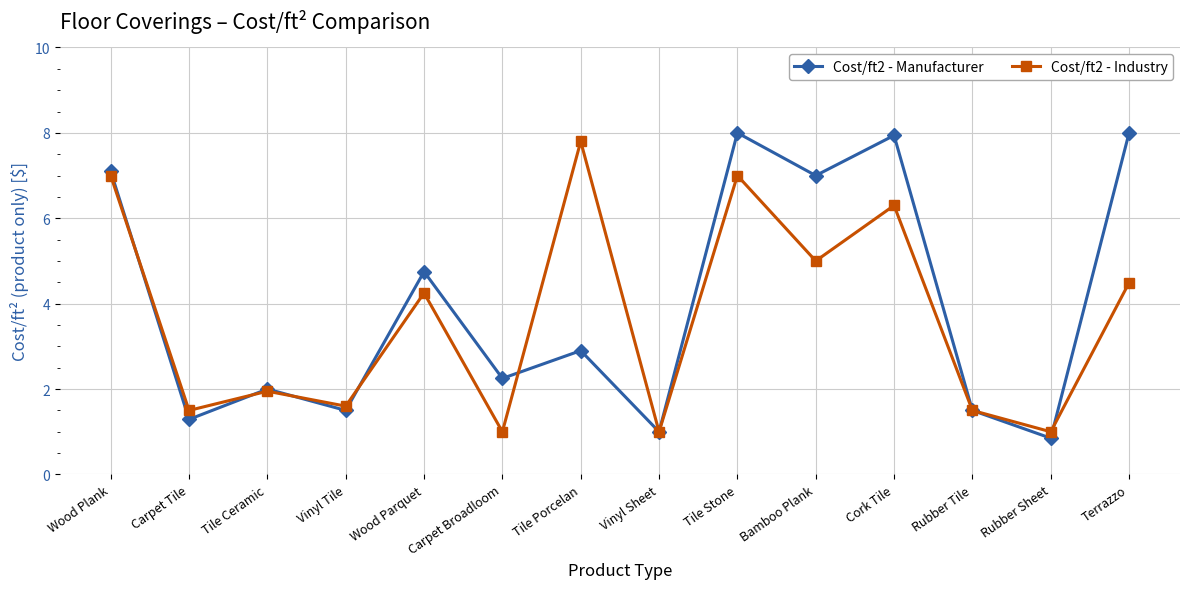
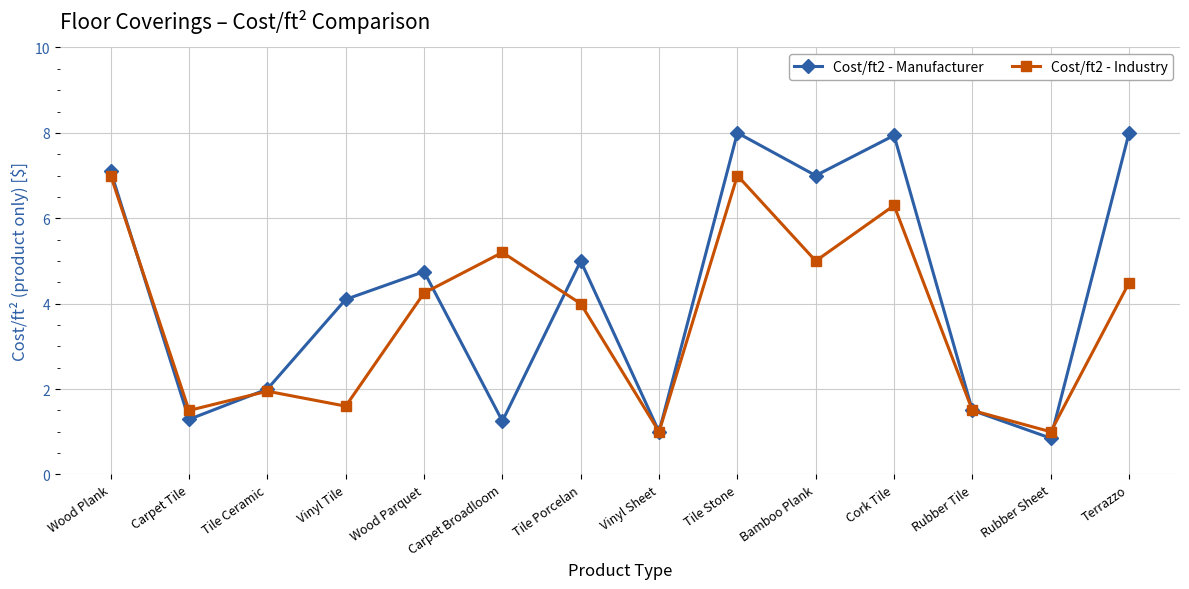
Cost/ft2 - Manufacturer, Vinyl Tile: 1.5 -> 4.1
Cost/ft2 - Manufacturer, Carpet Broadloom: 2.3 -> 1.3
Cost/ft2 - Industry, Carpet Broadloom: 1.0 -> 5.2
Cost/ft2 - Manufacturer, Tile Porcelan: 2.9 -> 5.0
Cost/ft2 - Industry, Tile Porcelan: 7.8 -> 4.0
